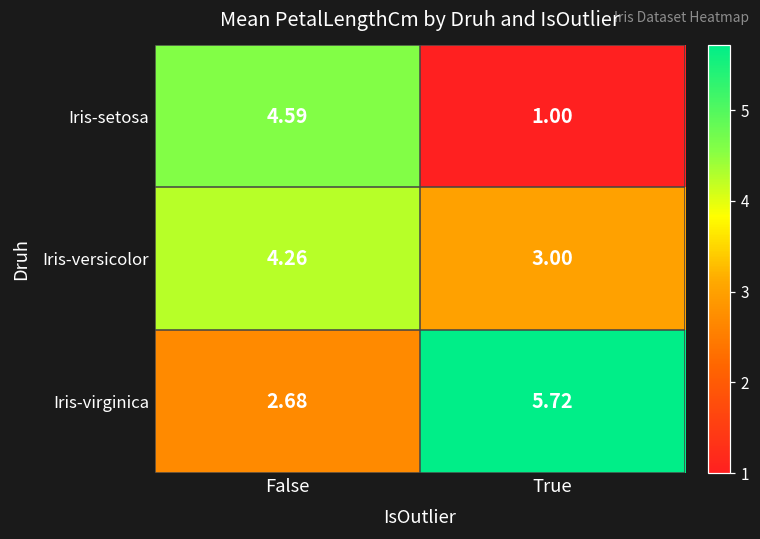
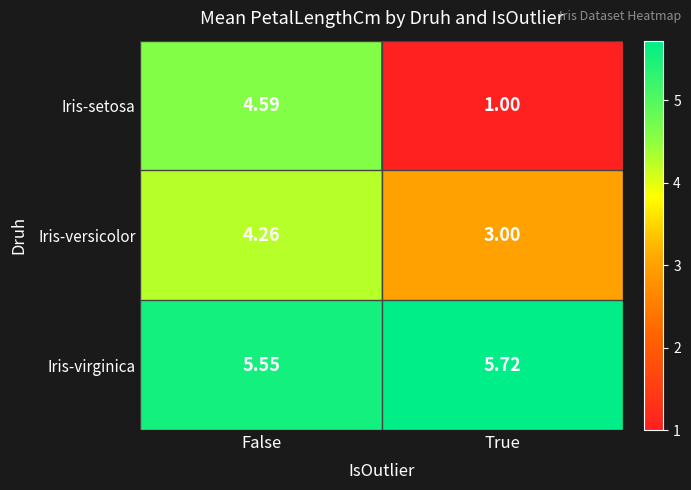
Iris-virginica, False: 2.68 -> 5.55
